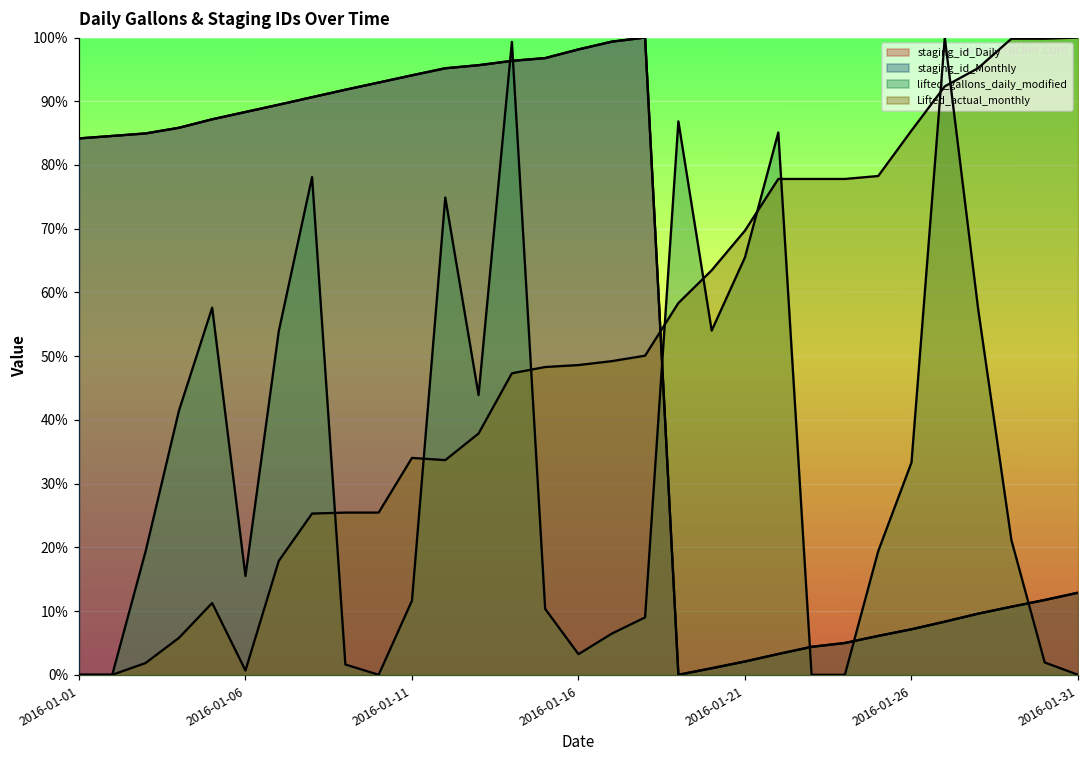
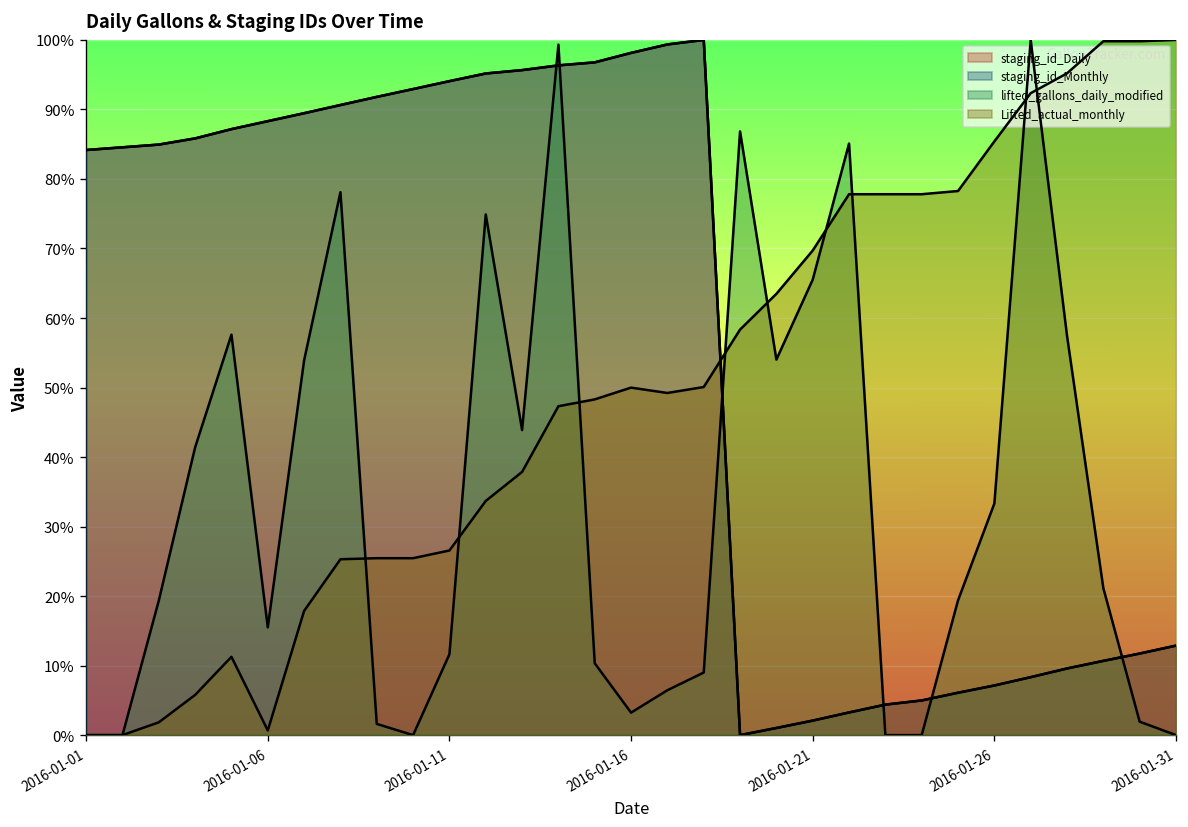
Lifted_actual_monthly, 2016-01-11: 34% -> 27%
Lifted_actual_monthly, 2016-01-16: 49% -> 50%
